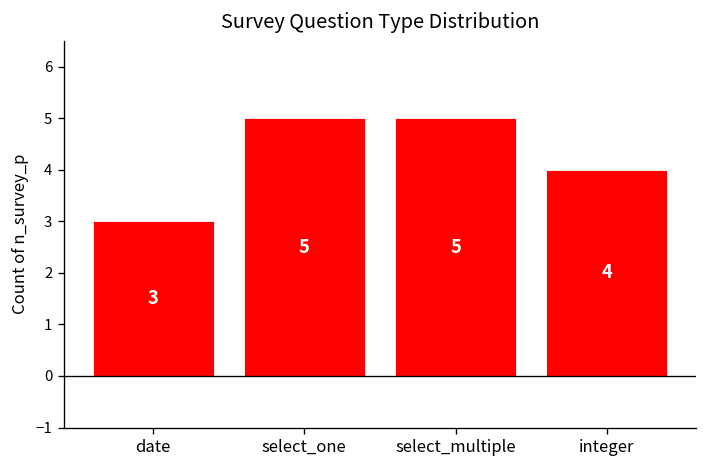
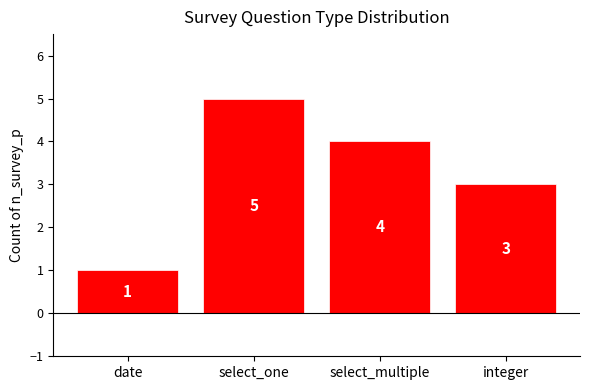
date: 3 -> 1
select_multiple: 5 -> 4
integer: 4 -> 3
